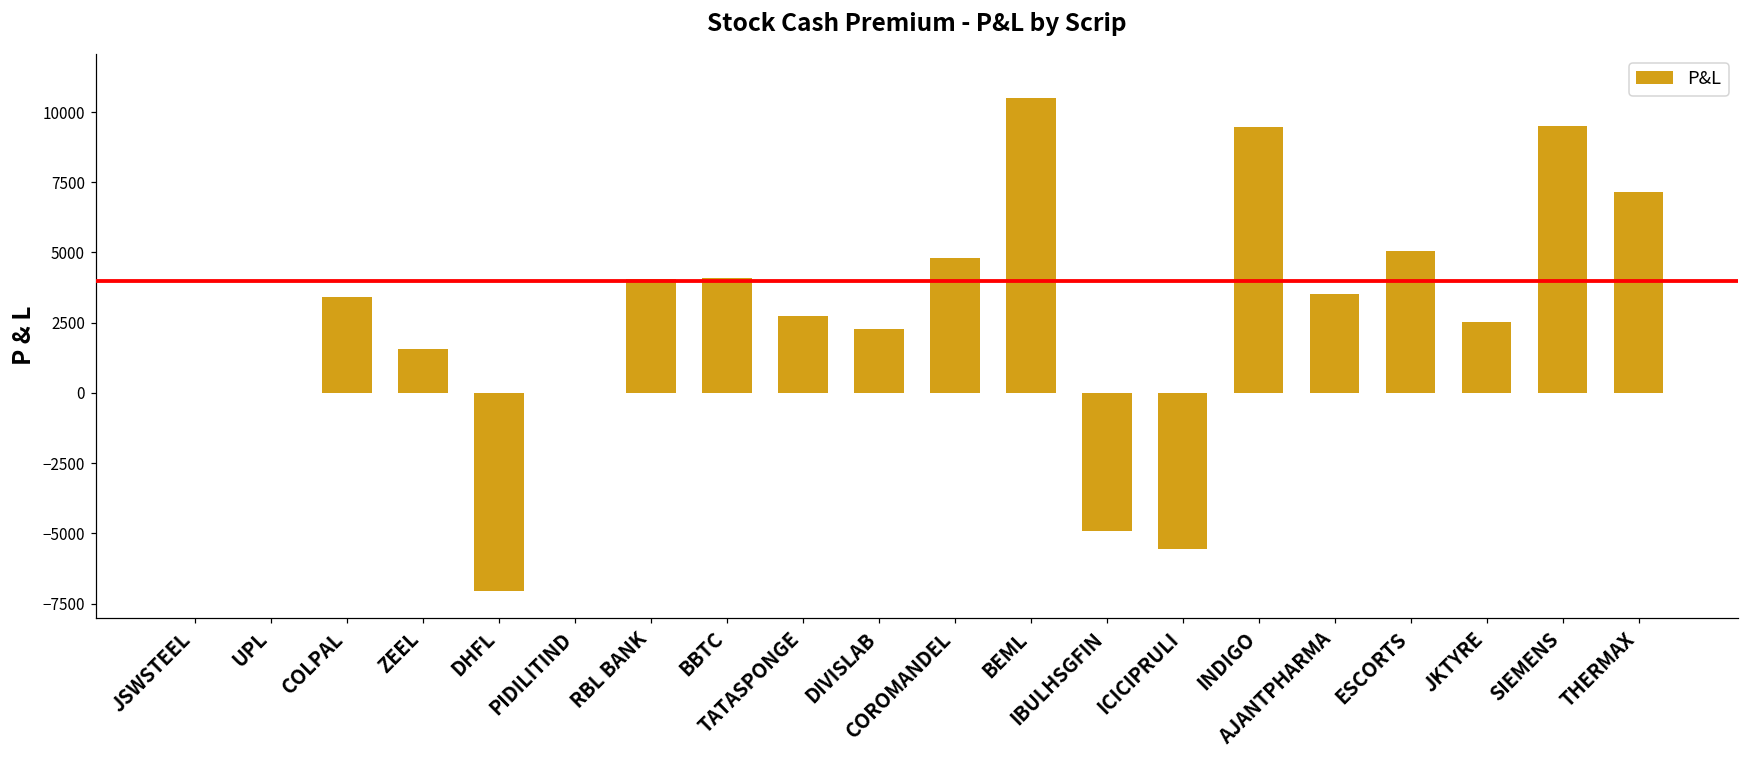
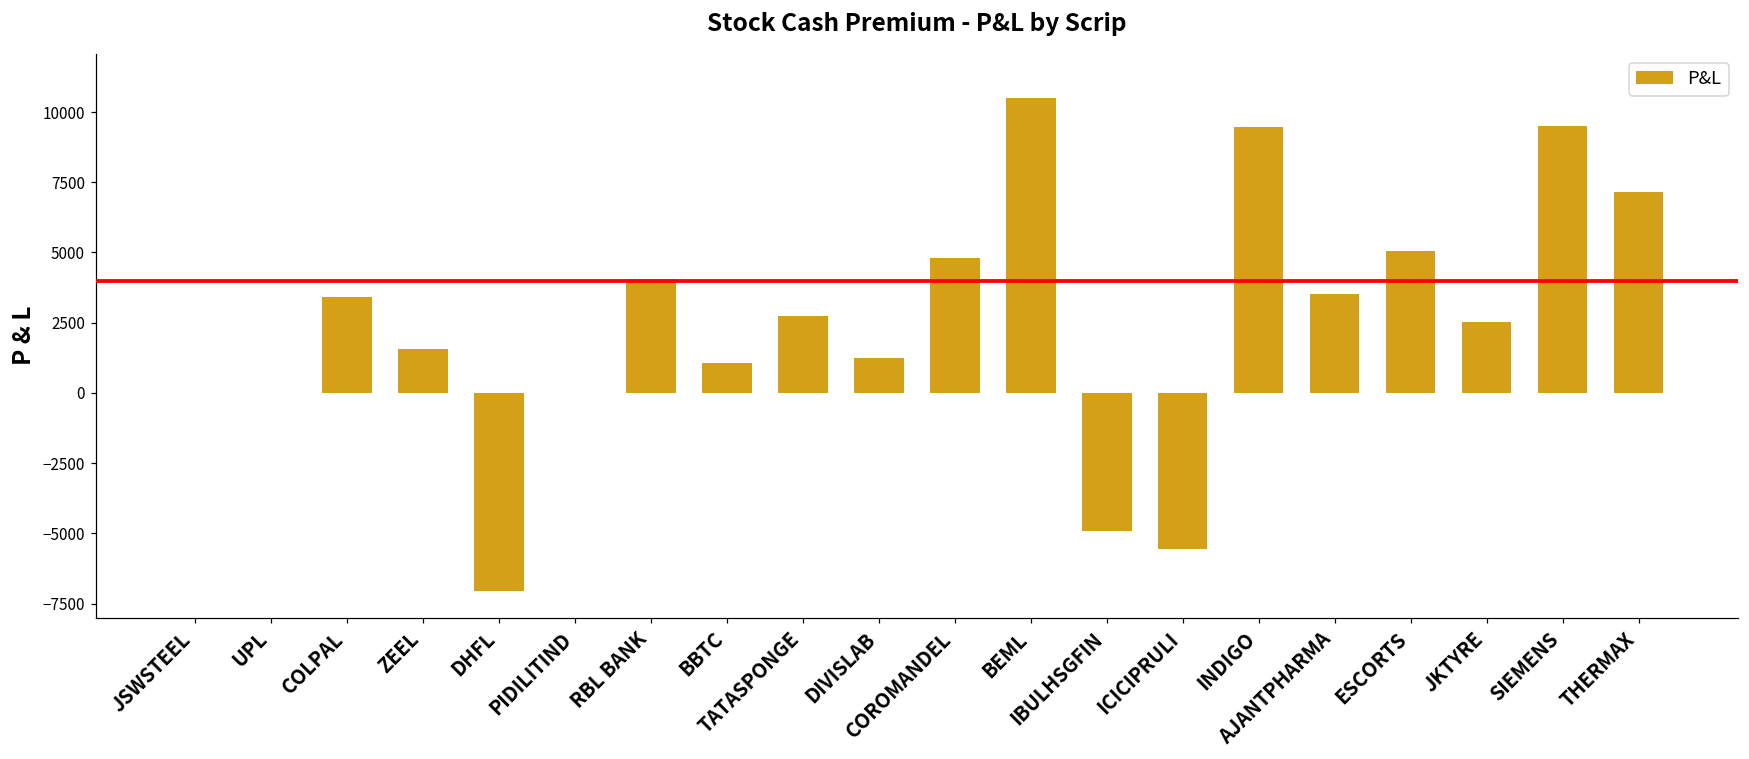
BBTC: 4100 -> 1100
DIVISLAB: 2300 -> 1300
